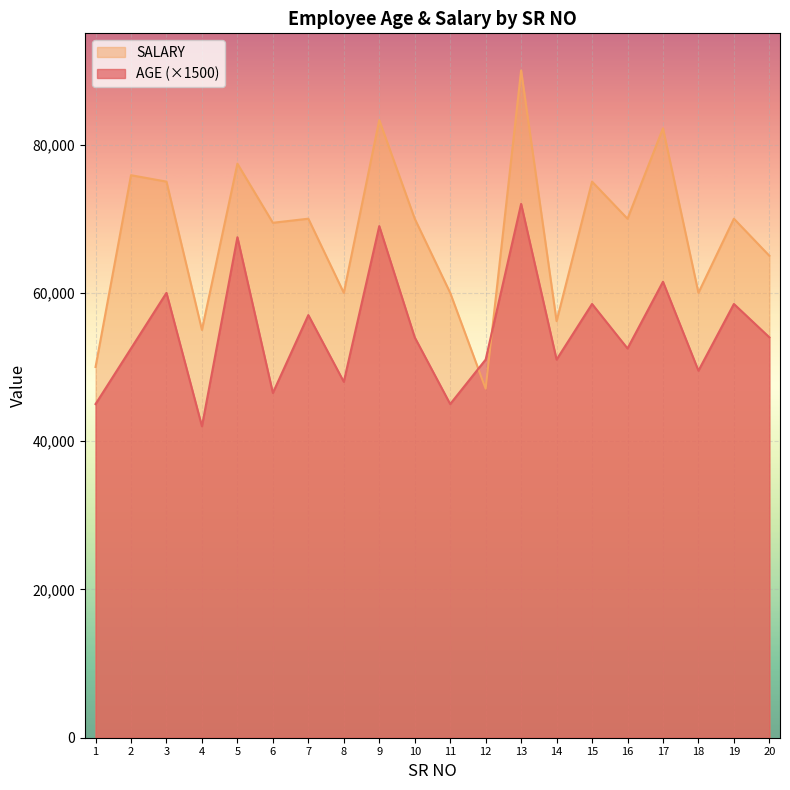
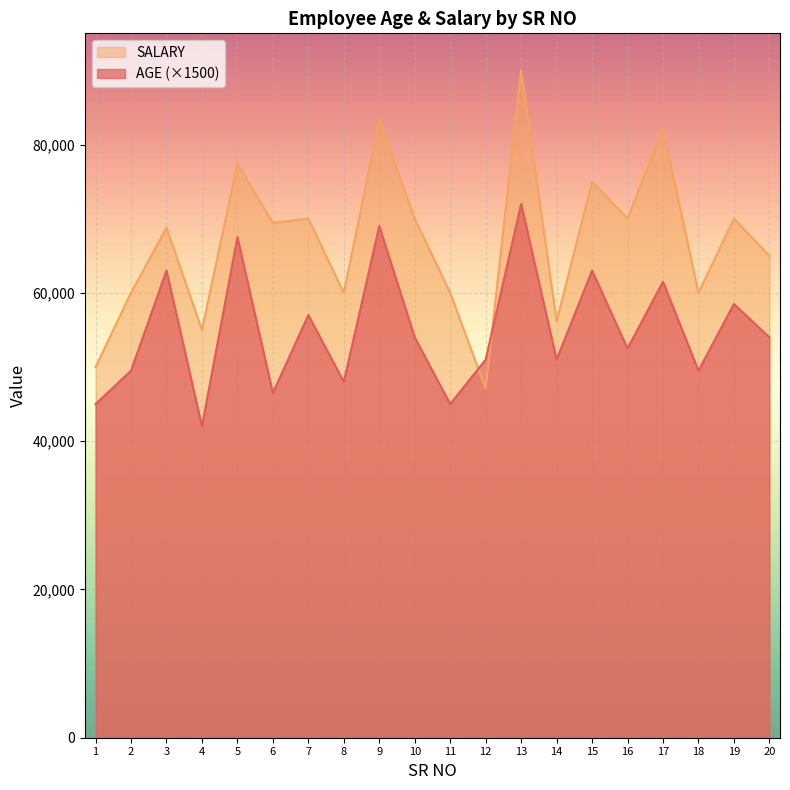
SALARY, 2: 76,000 -> 60,000
AGE (×1500), 2: 53,000 -> 50,000
SALARY, 3: 75,000 -> 69,000
AGE (×1500), 3: 60,000 -> 63,000
AGE (×1500), 15: 59,000 -> 63,000
